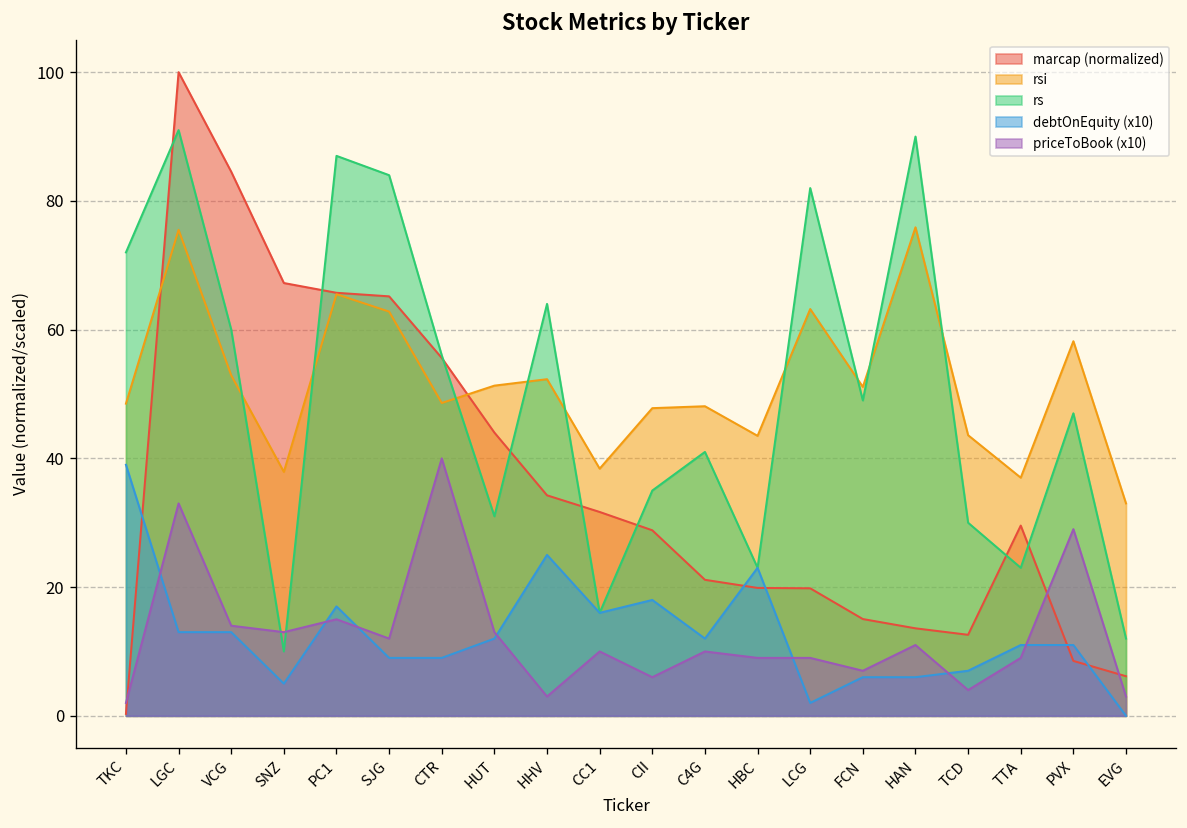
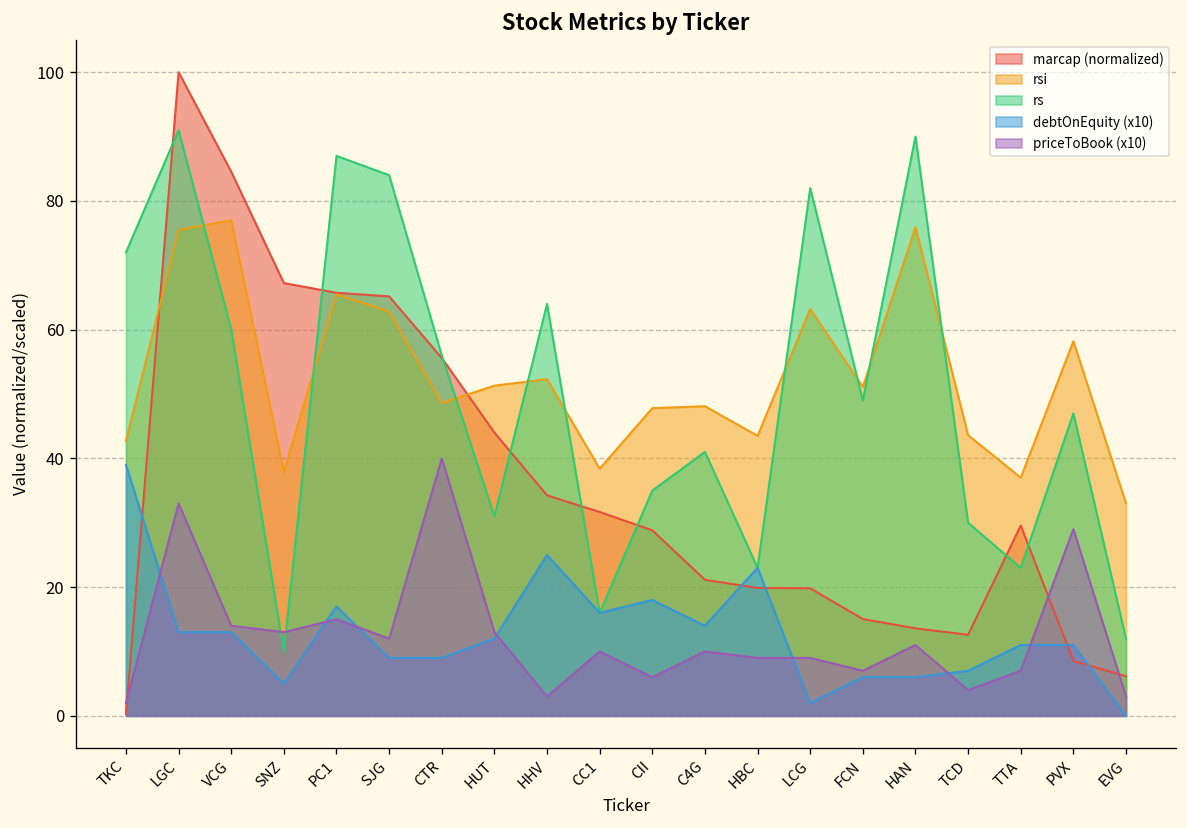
rsi, TKC: 49 -> 43
rsi, VCG: 53 -> 77
debtOnEquity (x10), C4G: 12 -> 14
priceToBook (x10), TTA: 9 -> 7
